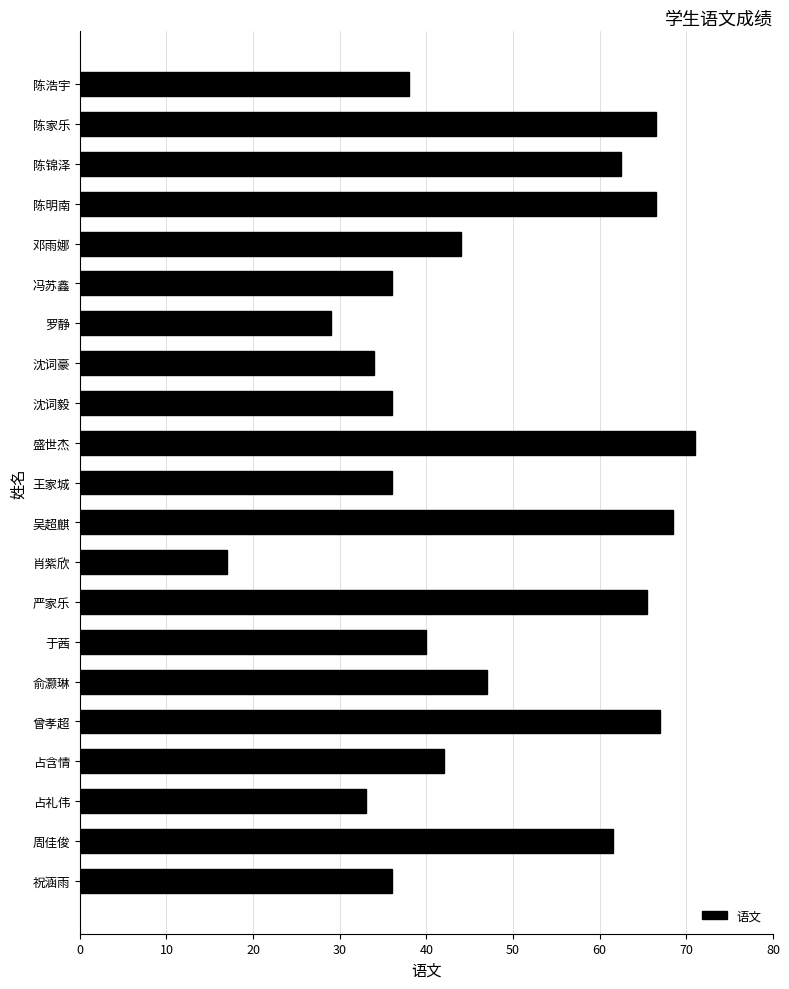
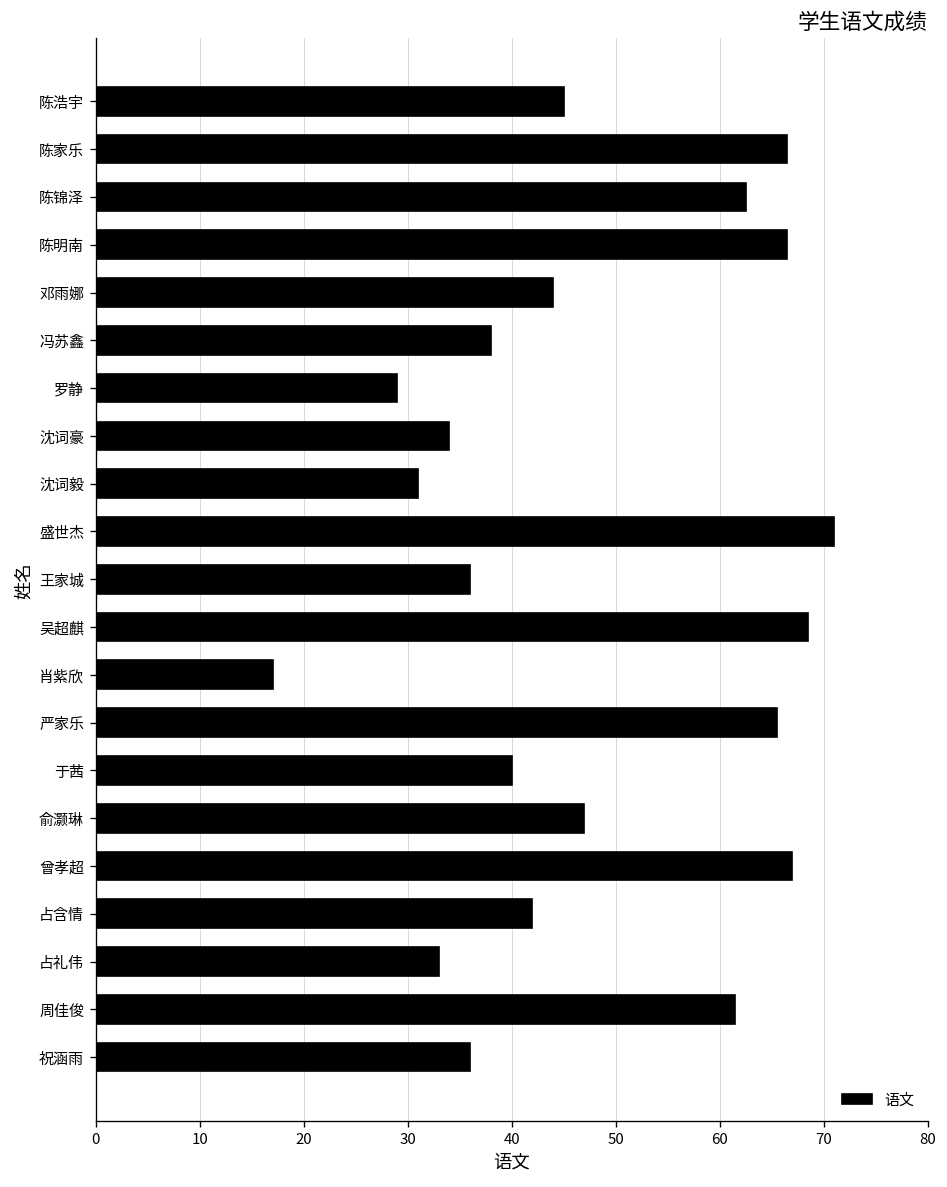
陈浩宇: 38 -> 45
冯苏鑫: 36 -> 38
沈词毅: 36 -> 31
